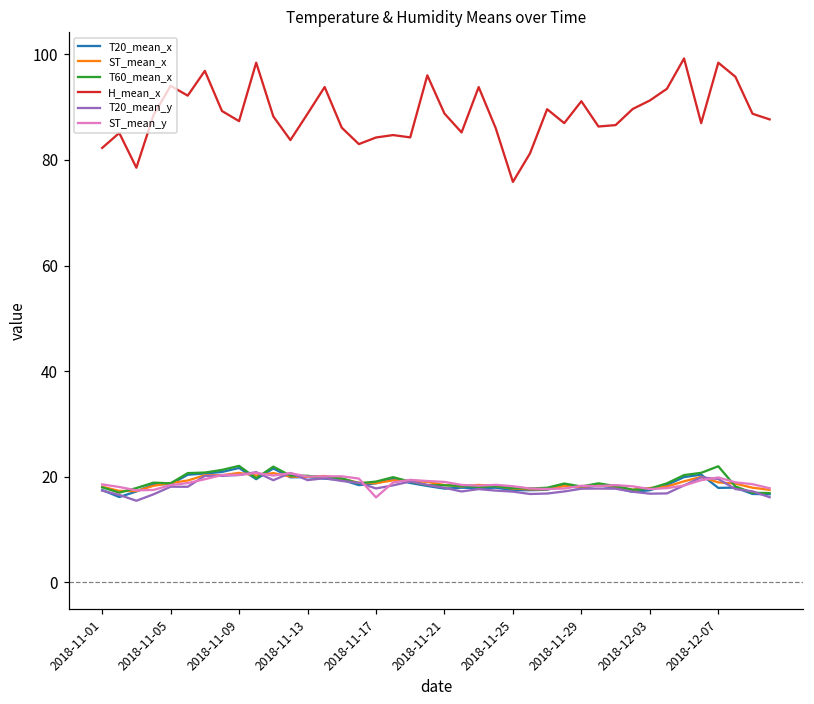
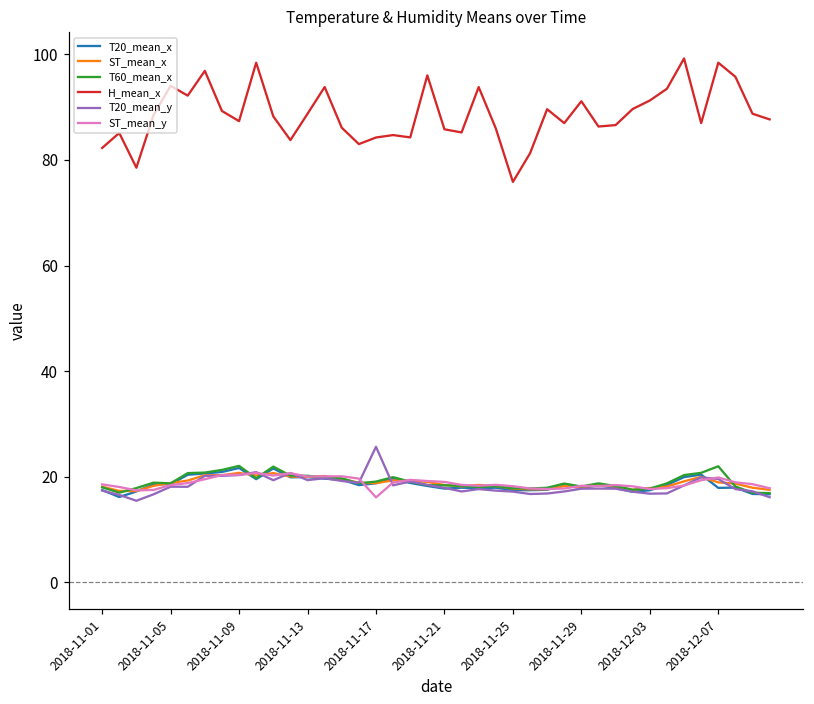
T20_mean_y, 2018-11-17: 18 -> 26
H_mean_x, 2018-11-21: 89 -> 86
